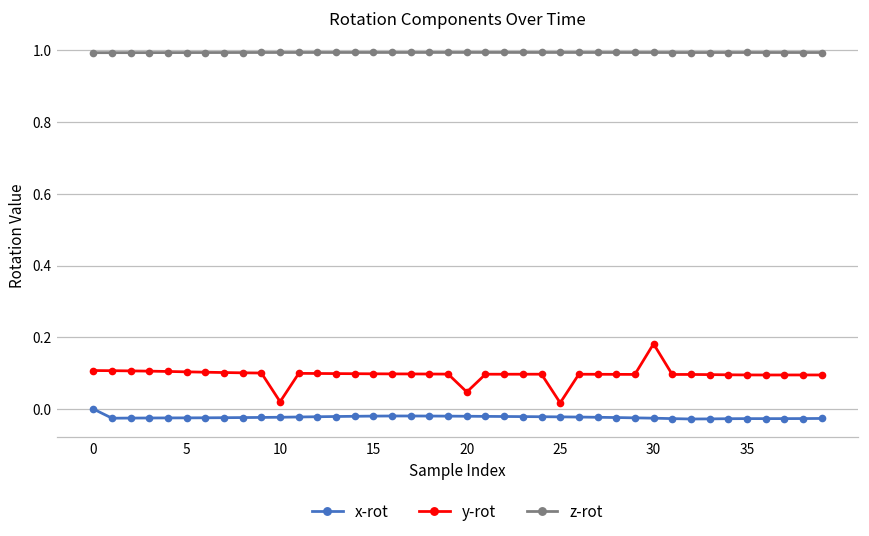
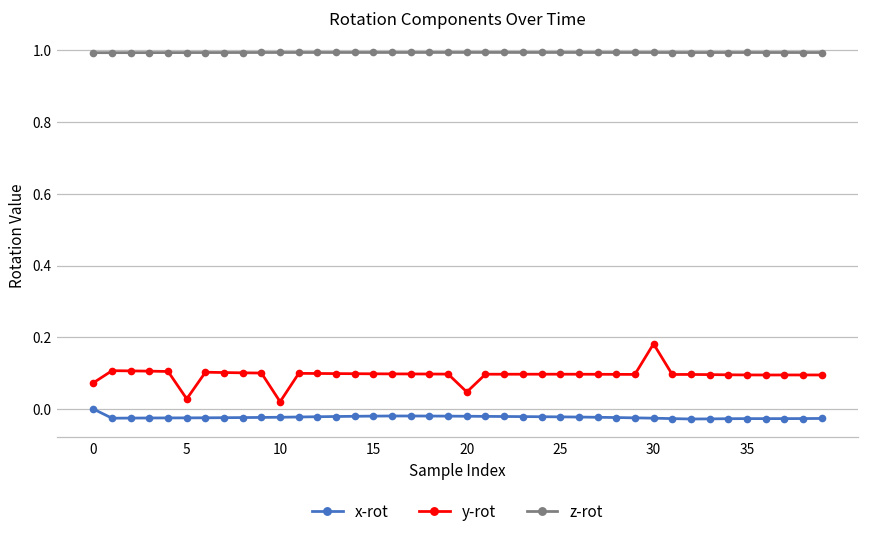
y-rot, 0: 0.11 -> 0.07
y-rot, 5: 0.10 -> 0.03
y-rot, 25: 0.02 -> 0.10
